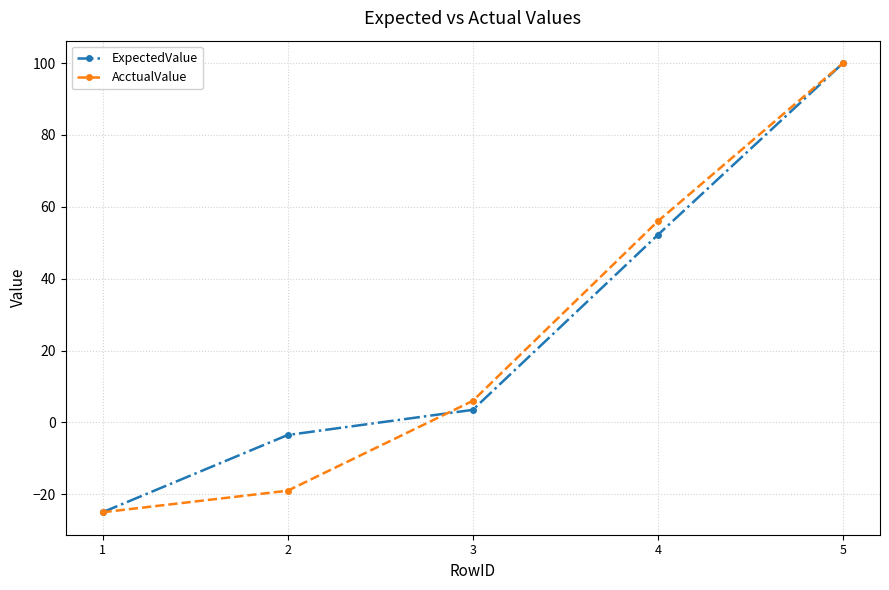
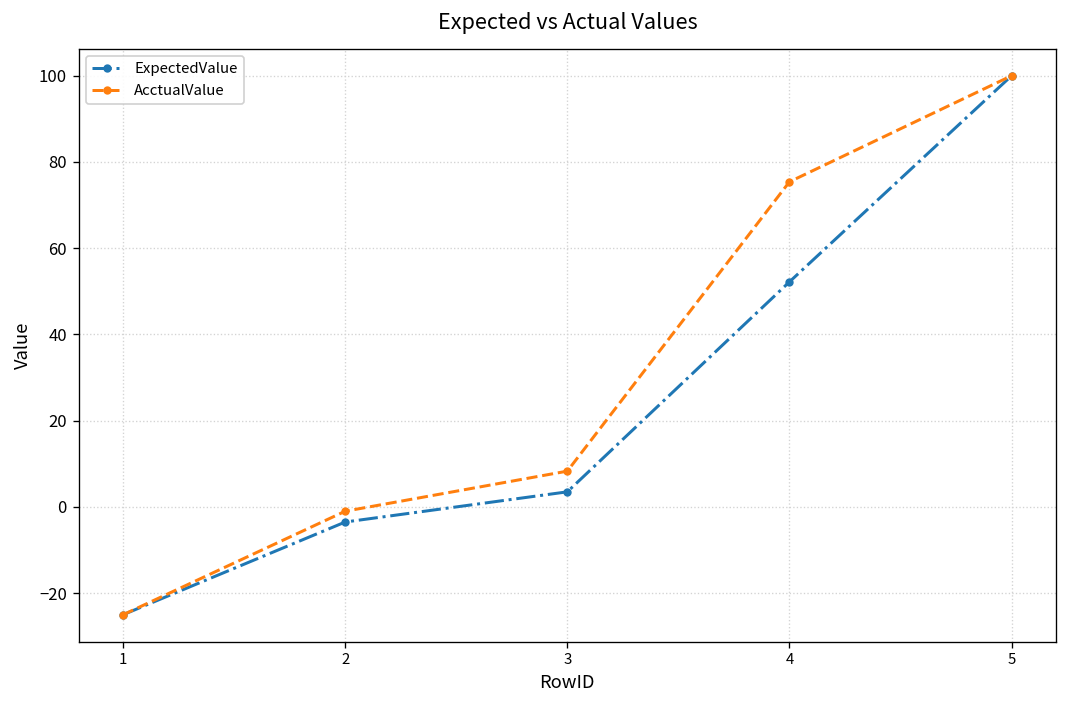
AcctualValue, 2: -19 -> -1
AcctualValue, 3: 6 -> 8
AcctualValue, 4: 56 -> 75
